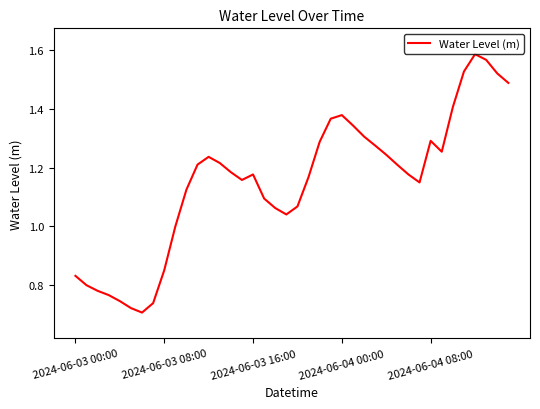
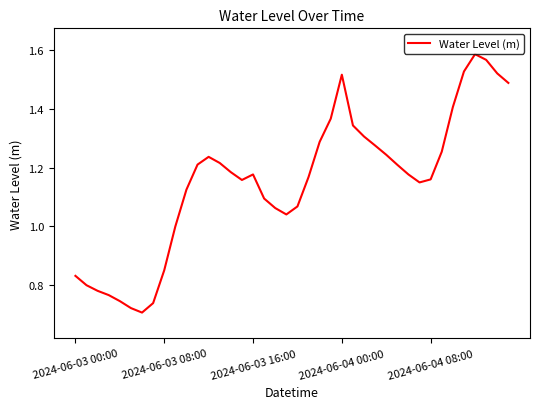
2024-06-04 00:00: 1.38 -> 1.52
2024-06-04 08:00: 1.29 -> 1.16
